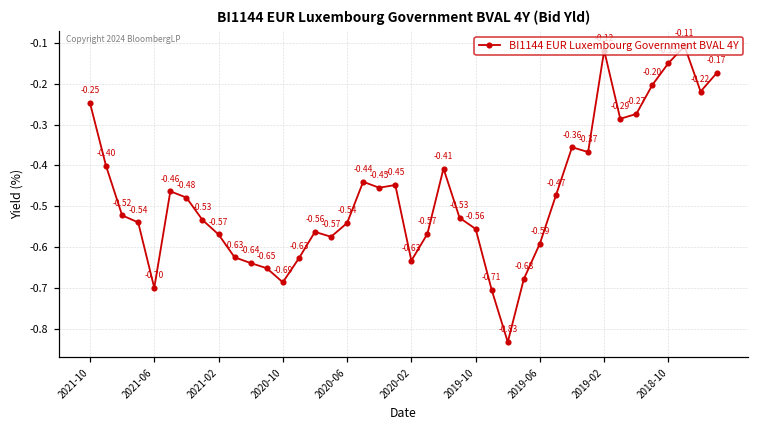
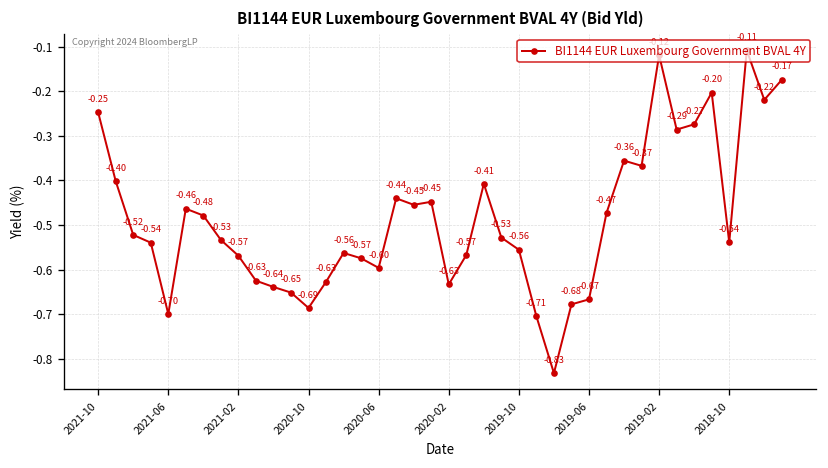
2020-06: -0.54 -> -0.60
2019-06: -0.59 -> -0.67
2018-10: -0.15 -> -0.54
